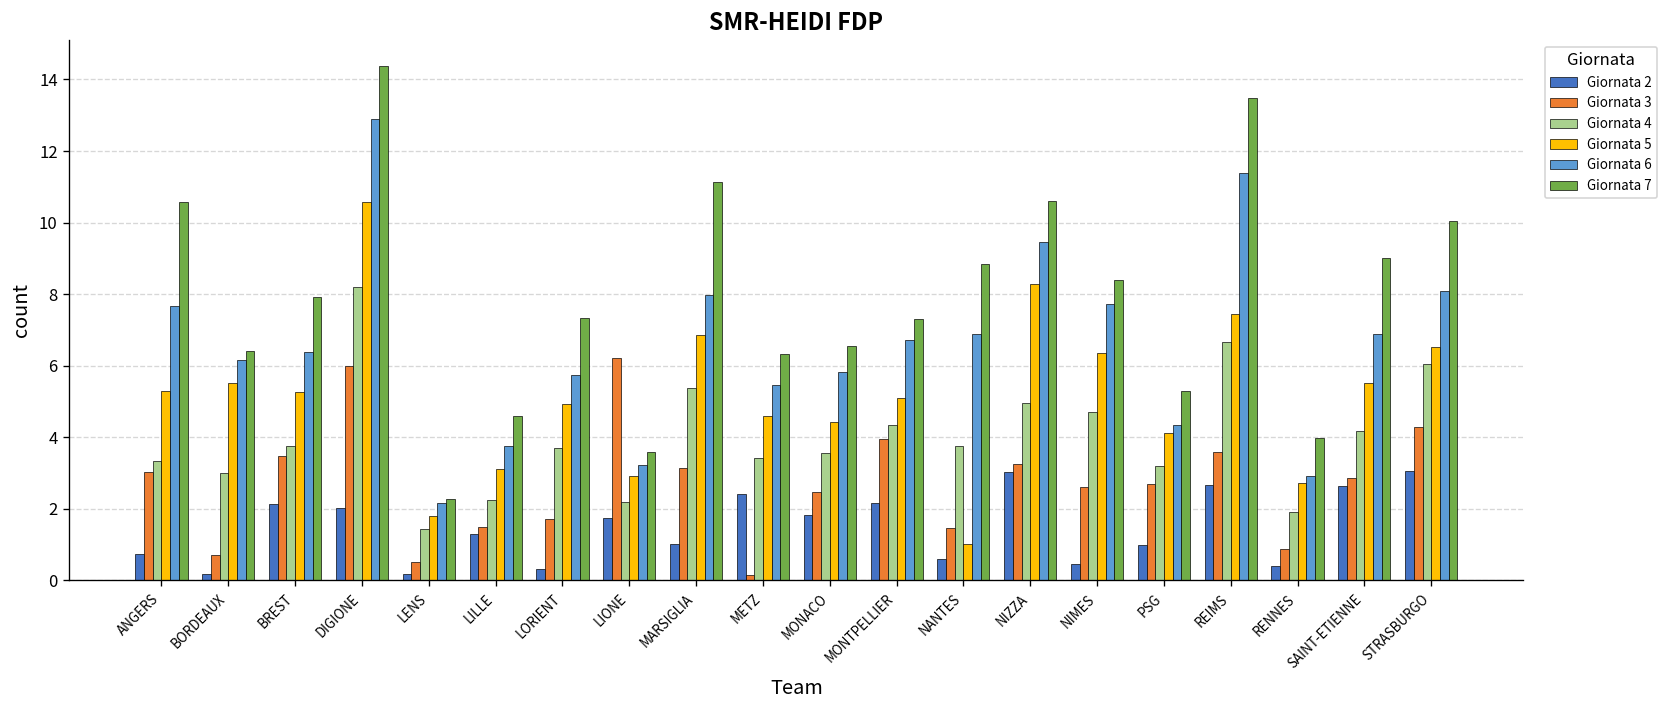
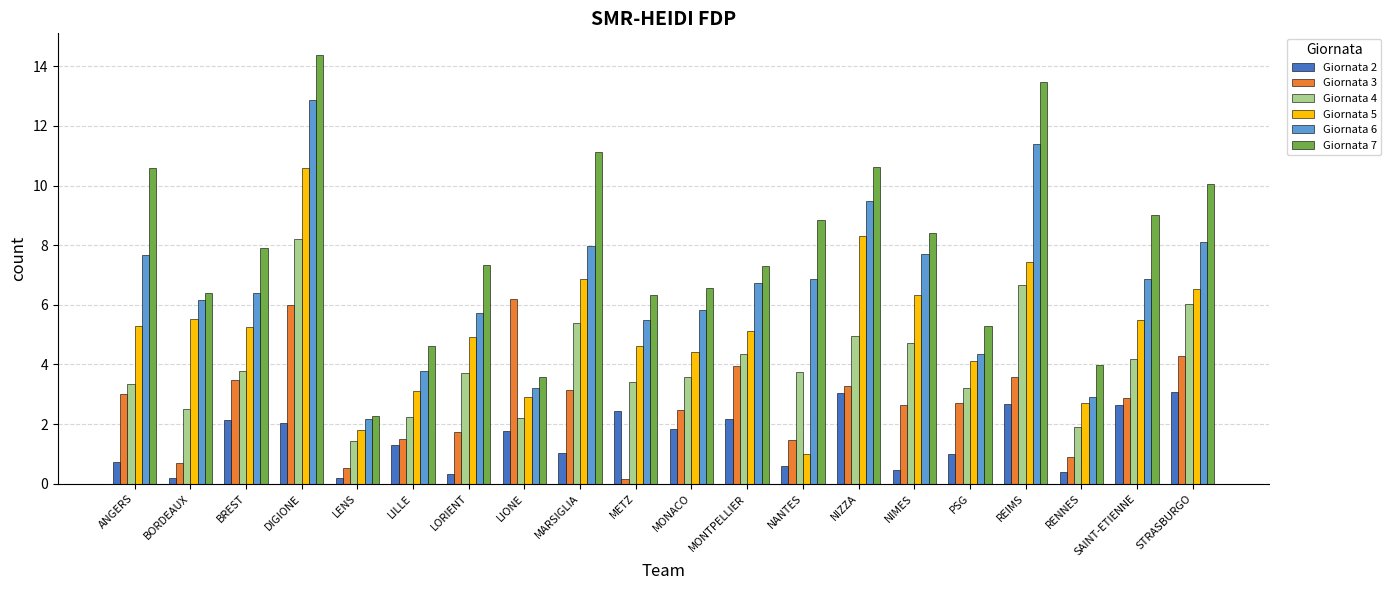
Giornata 4, BORDEAUX: 3.0 -> 2.5
